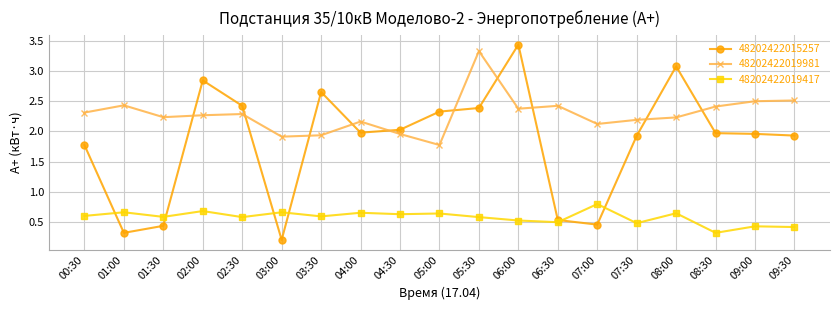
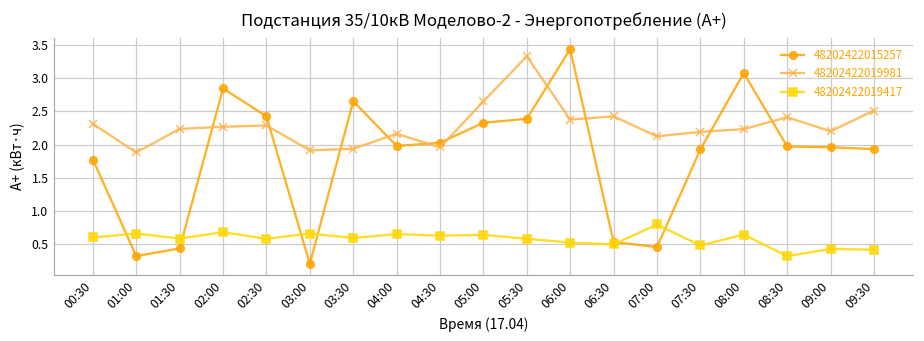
48202422019981, 01:00: 2.4 -> 1.9
48202422019981, 05:00: 1.8 -> 2.6
48202422019981, 09:00: 2.5 -> 2.2
